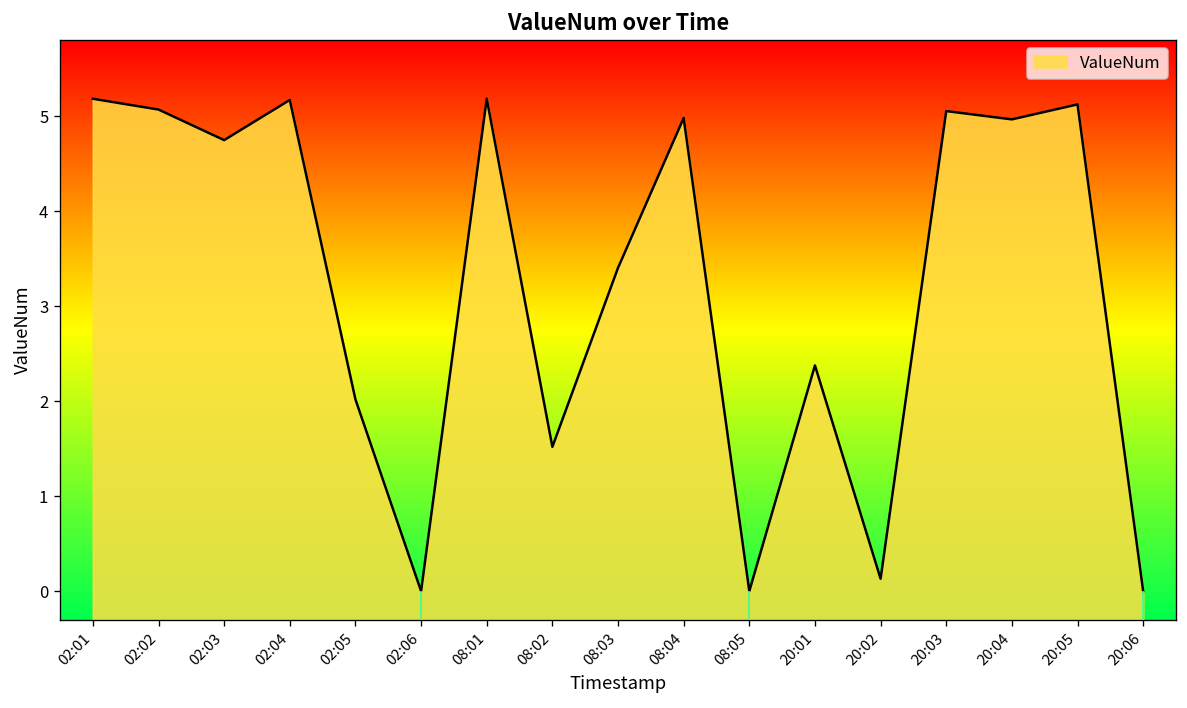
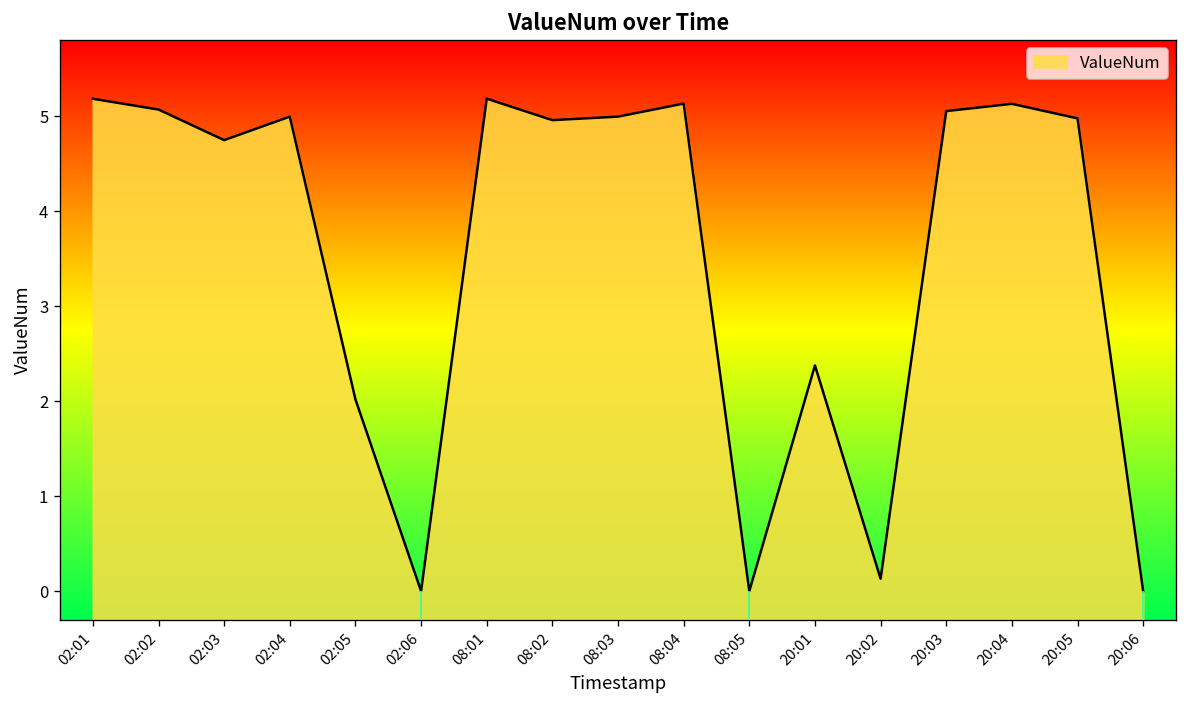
02:04: 5.2 -> 5.0
08:02: 1.5 -> 5.0
08:03: 3.4 -> 5.0
08:04: 5.0 -> 5.1
20:04: 5.0 -> 5.1
20:05: 5.1 -> 5.0
